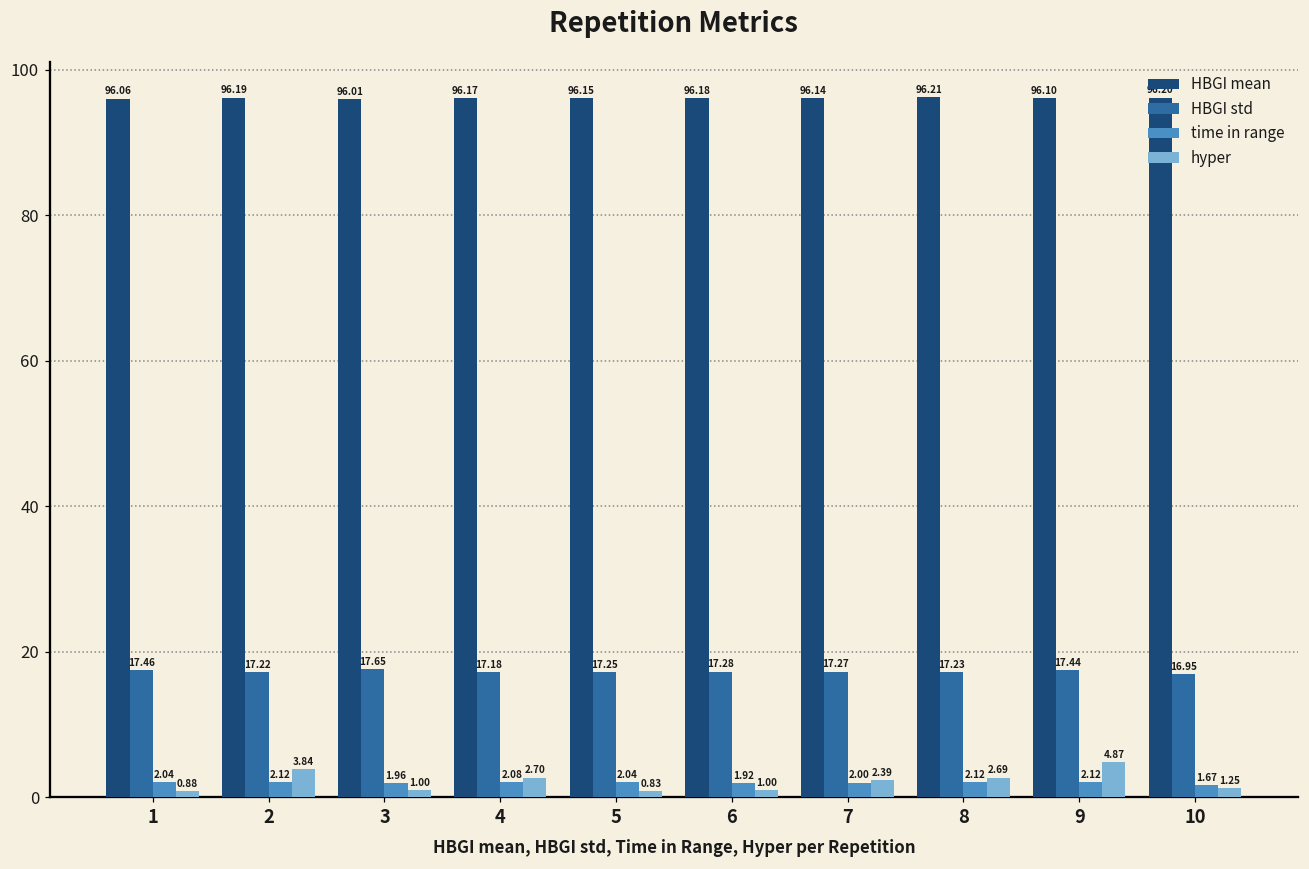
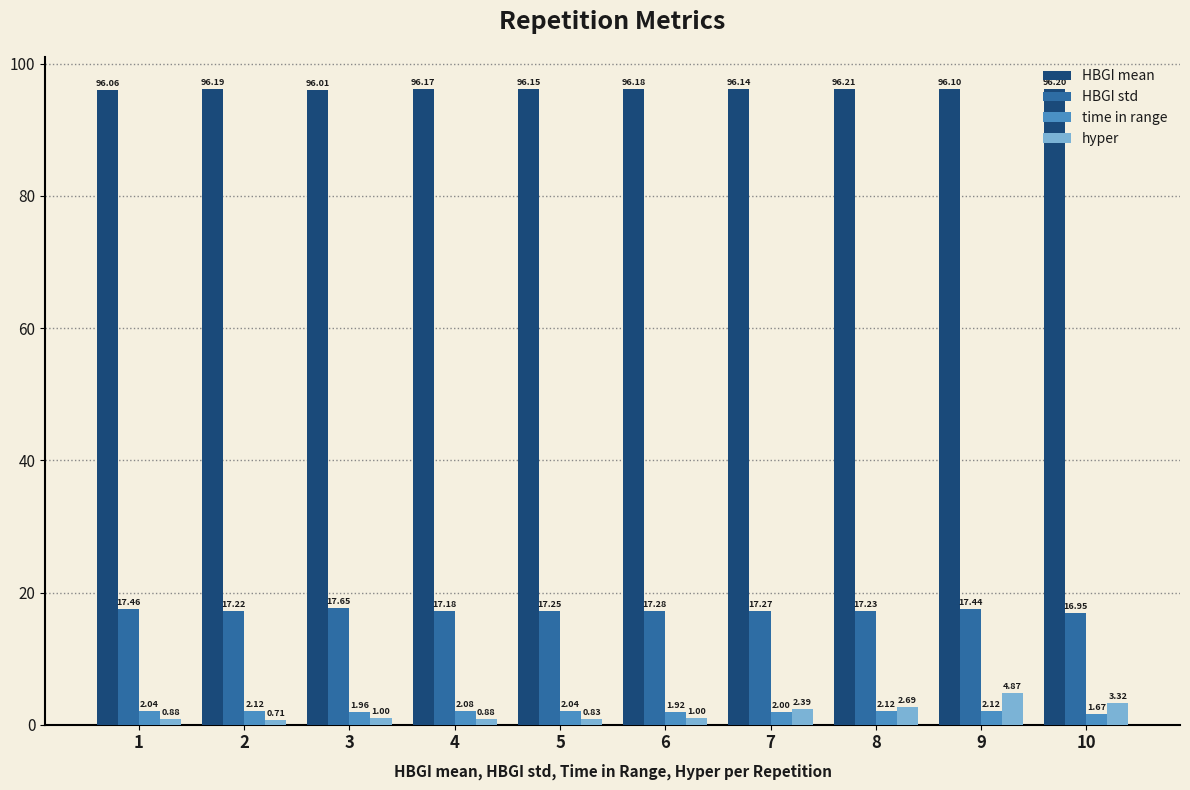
hyper, 2: 3.84 -> 0.71
hyper, 4: 2.70 -> 0.88
hyper, 10: 1.25 -> 3.32
